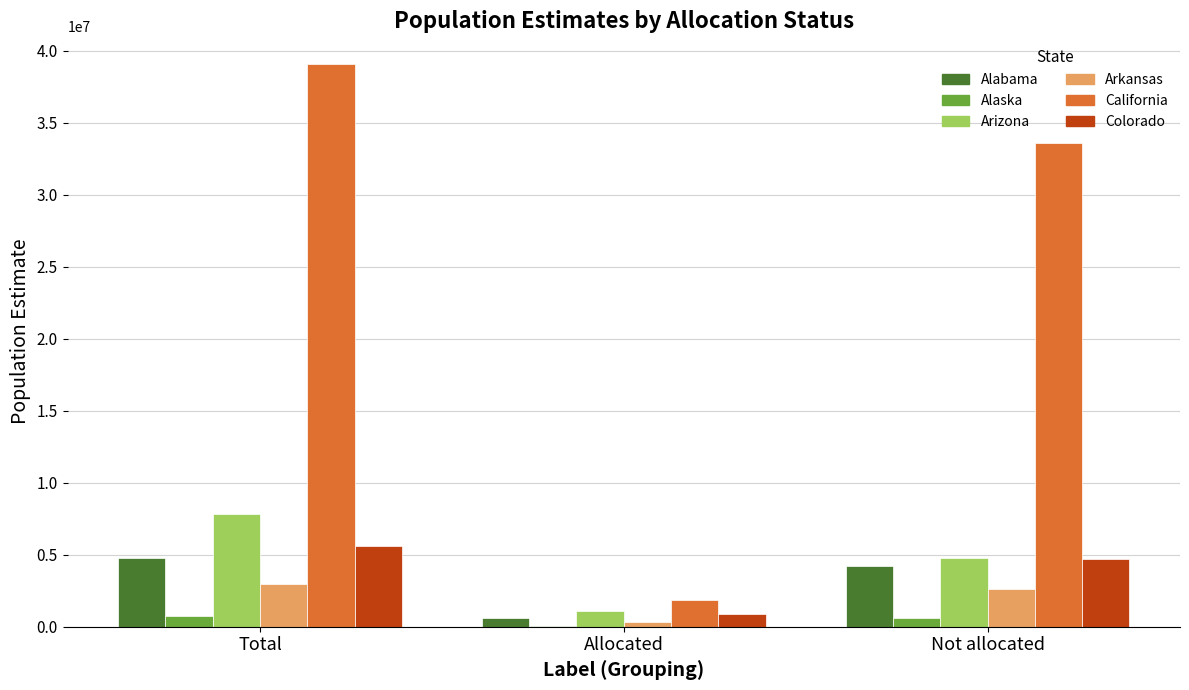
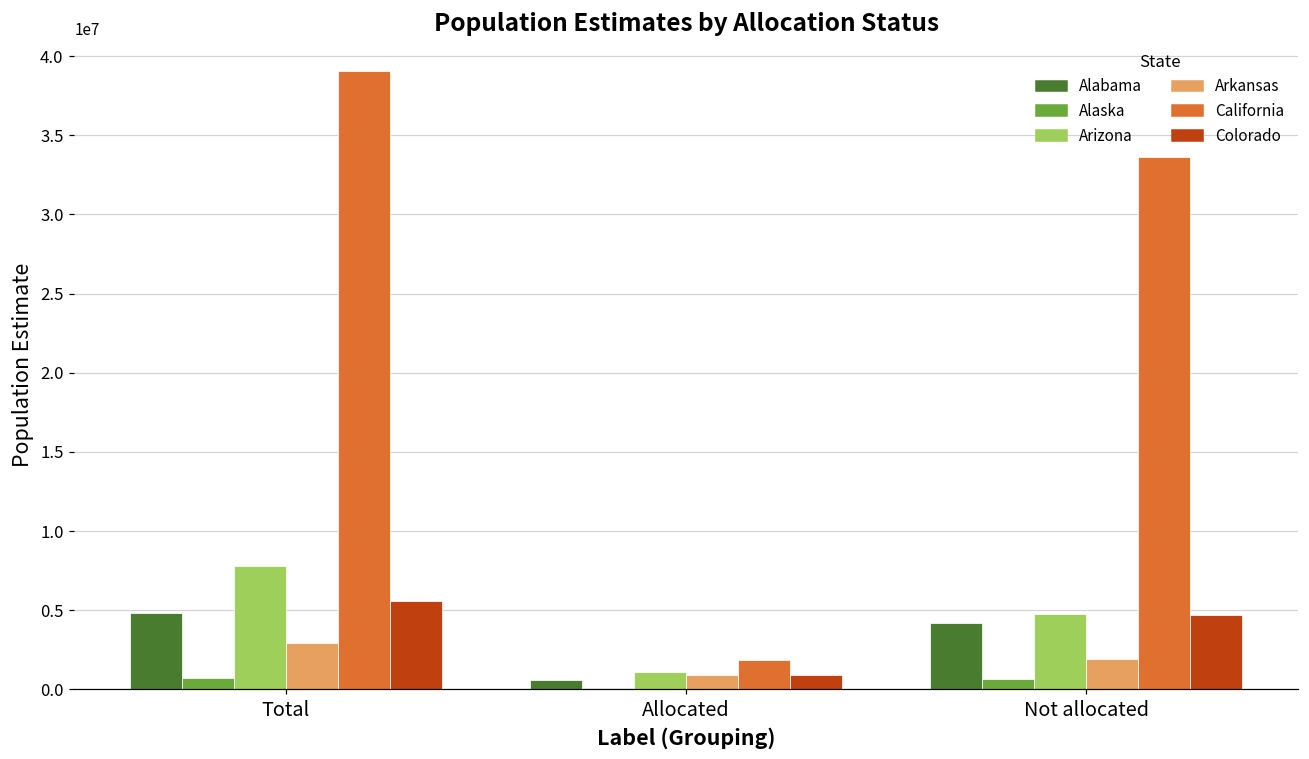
Arkansas, Allocated: 400000 -> 900000
Arkansas, Not allocated: 2600000 -> 1900000
